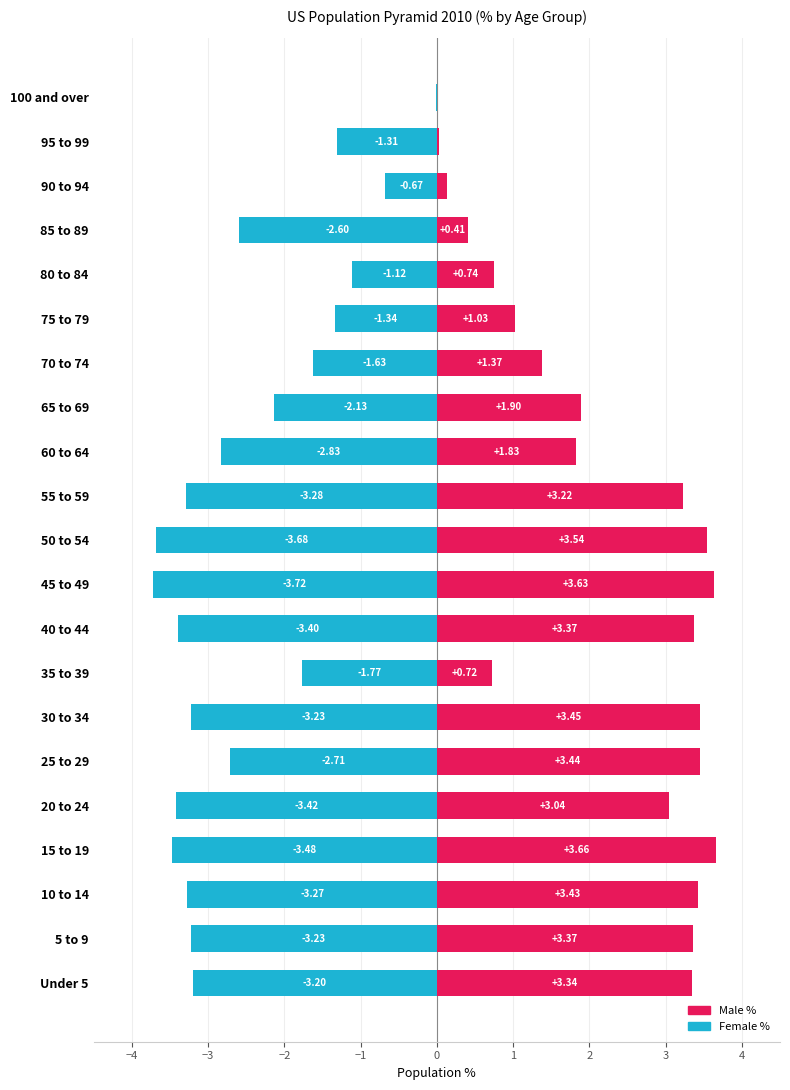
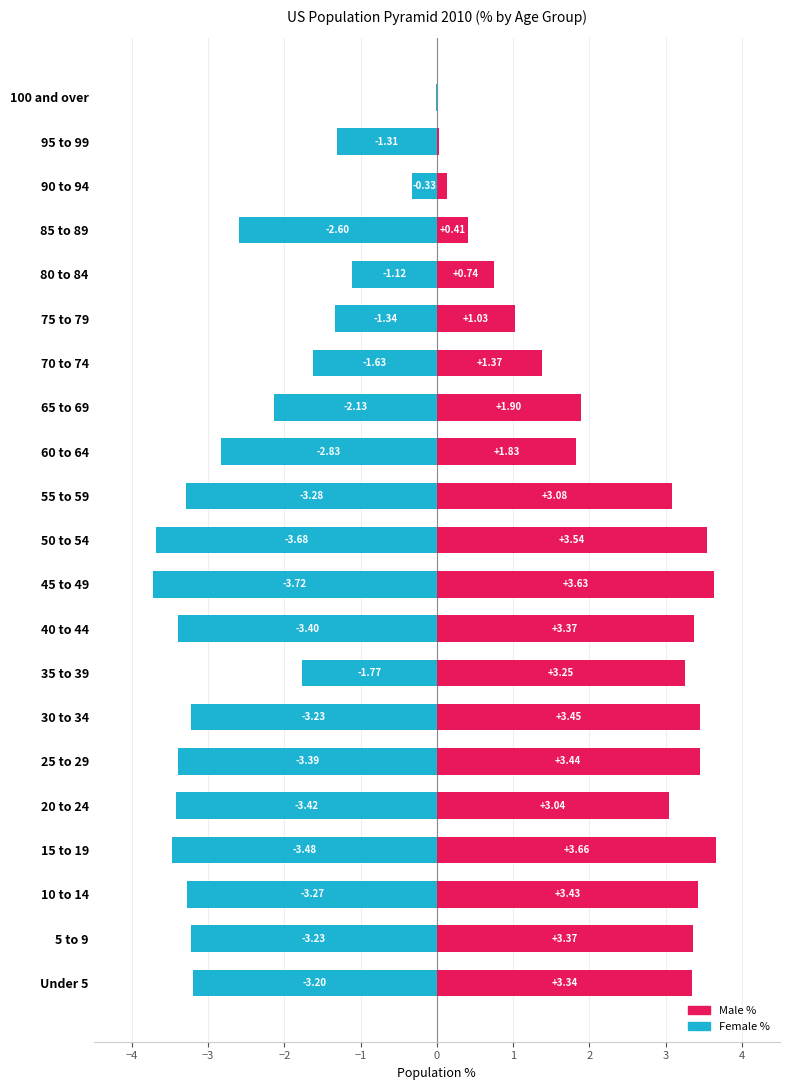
Female %, 90 to 94: -0.67 -> -0.33
Male %, 55 to 59: +3.22 -> +3.08
Male %, 35 to 39: +0.72 -> +3.25
Female %, 25 to 29: -2.71 -> -3.39
